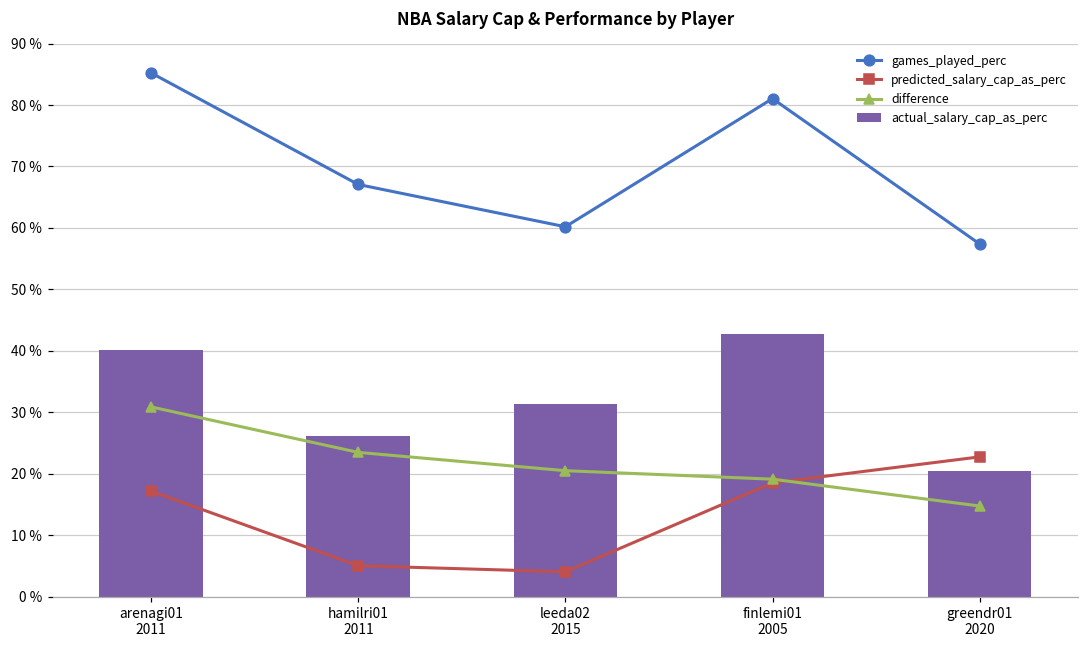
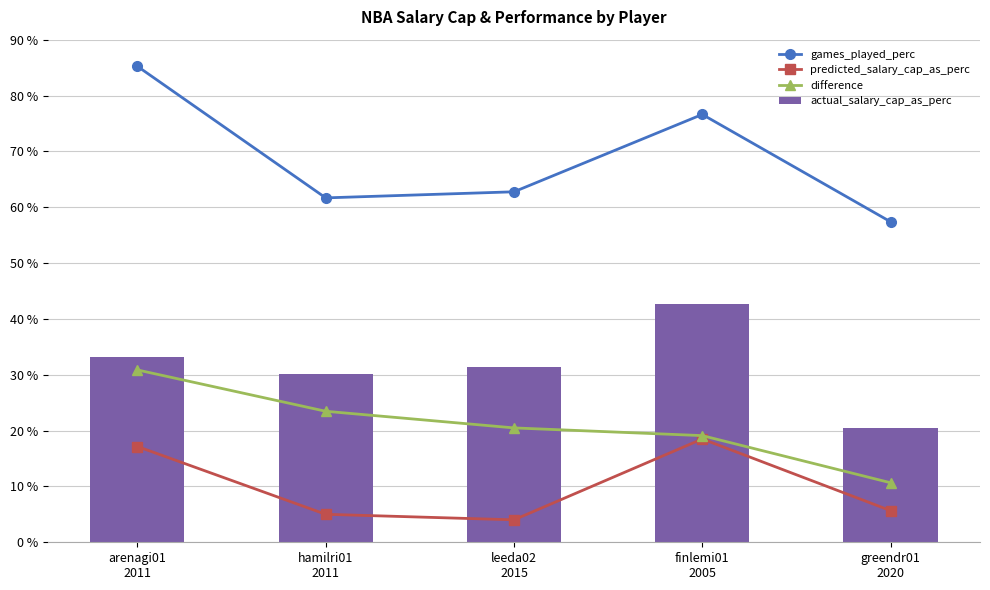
actual_salary_cap_as_perc, arenagi01 2011: 40 % -> 33 %
games_played_perc, hamilri01 2011: 67 % -> 62 %
actual_salary_cap_as_perc, hamilri01 2011: 26 % -> 30 %
games_played_perc, leeda02 2015: 60 % -> 63 %
games_played_perc, finlemi01 2005: 81 % -> 77 %
predicted_salary_cap_as_perc, greendr01 2020: 23 % -> 6 %
difference, greendr01 2020: 15 % -> 11 %
